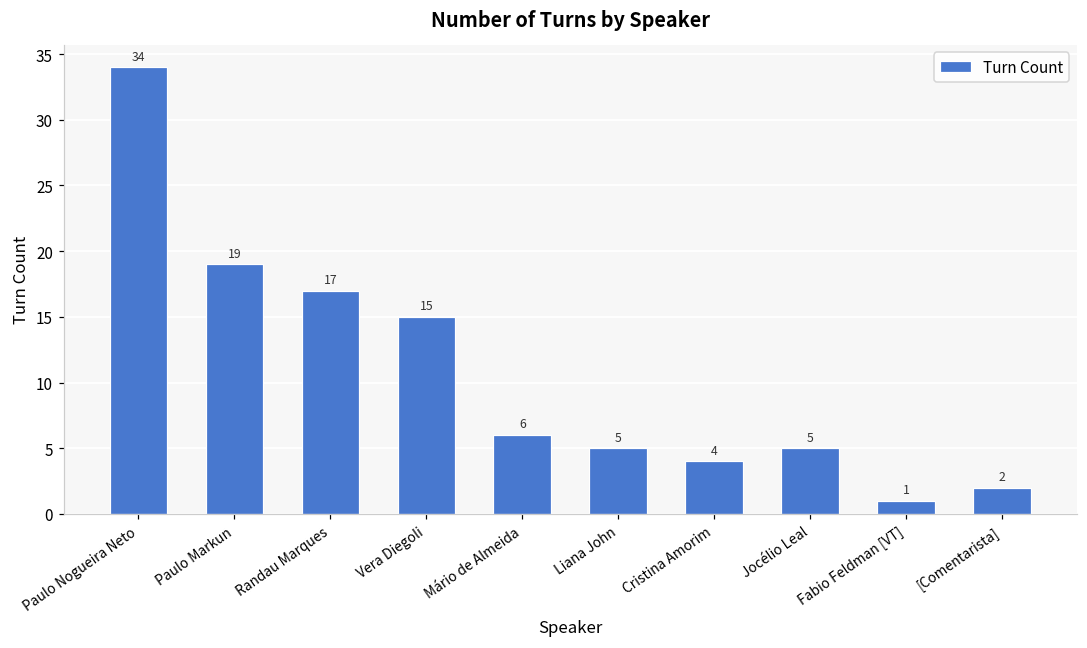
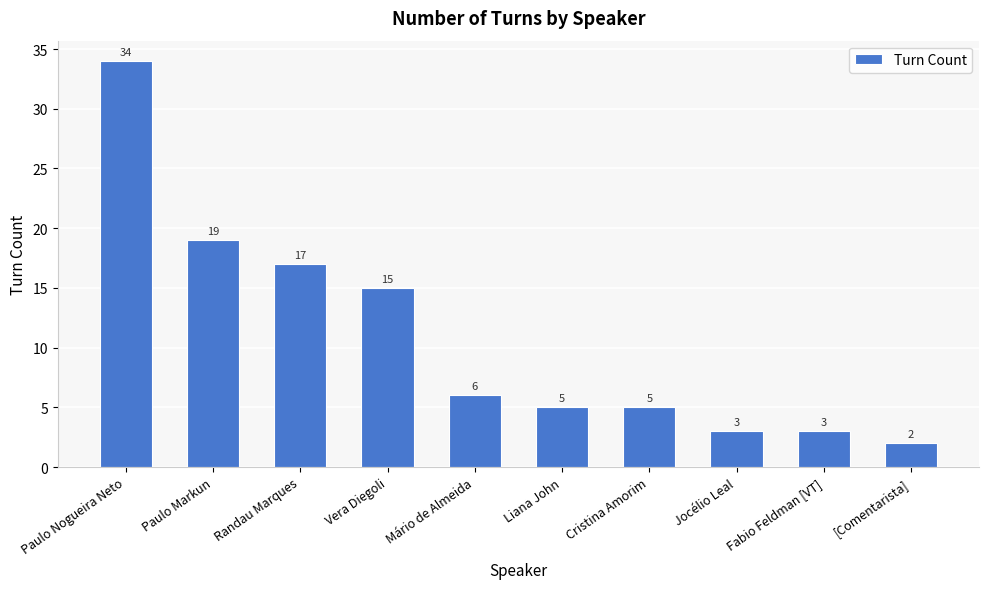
Cristina Amorim: 4 -> 5
Jocélio Leal: 5 -> 3
Fabio Feldman [VT]: 1 -> 3
